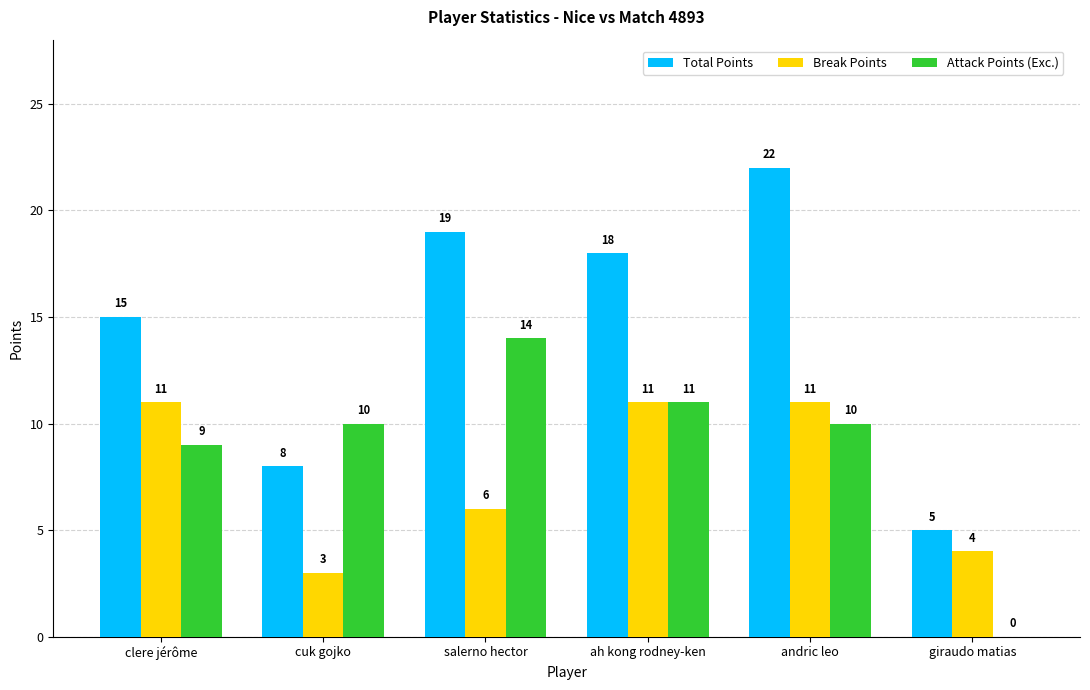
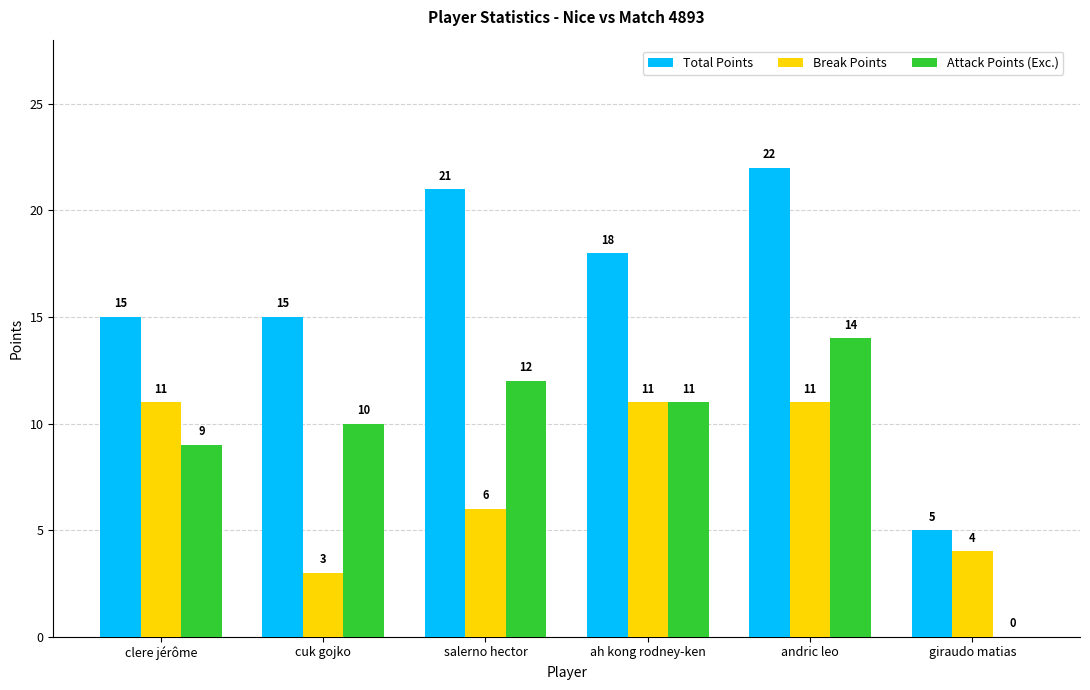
Total Points, cuk gojko: 8 -> 15
Total Points, salerno hector: 19 -> 21
Attack Points (Exc.), salerno hector: 14 -> 12
Attack Points (Exc.), andric leo: 10 -> 14
